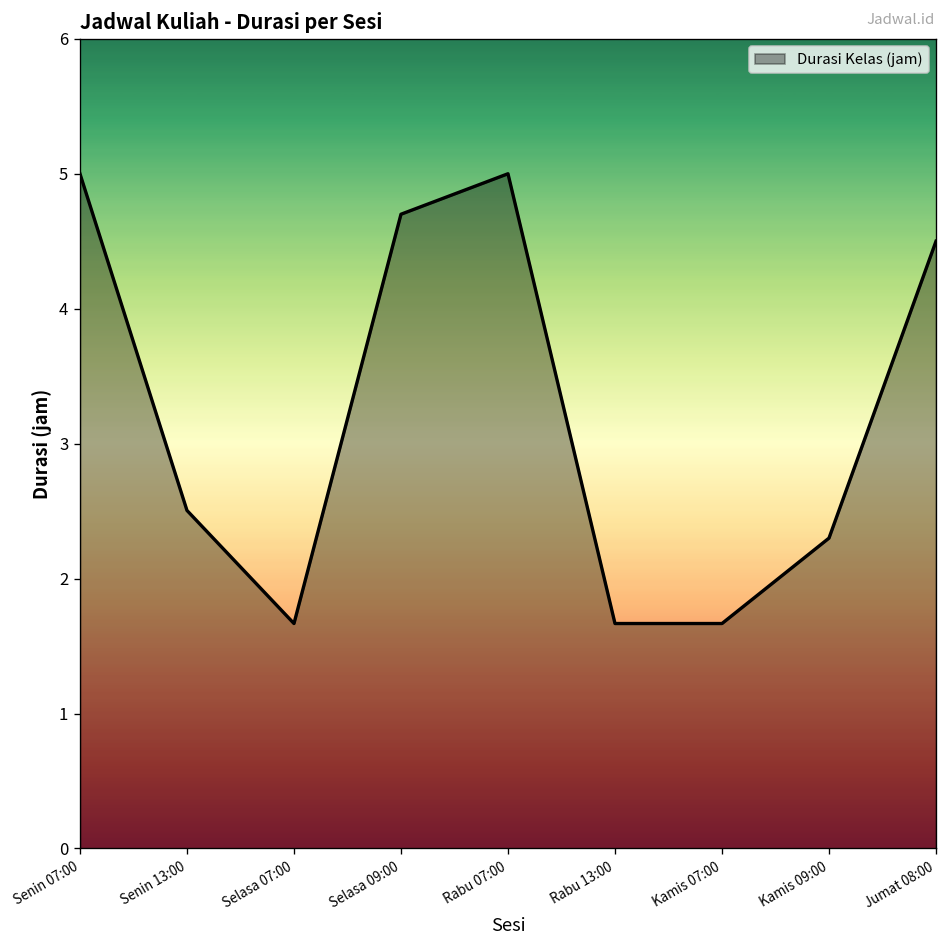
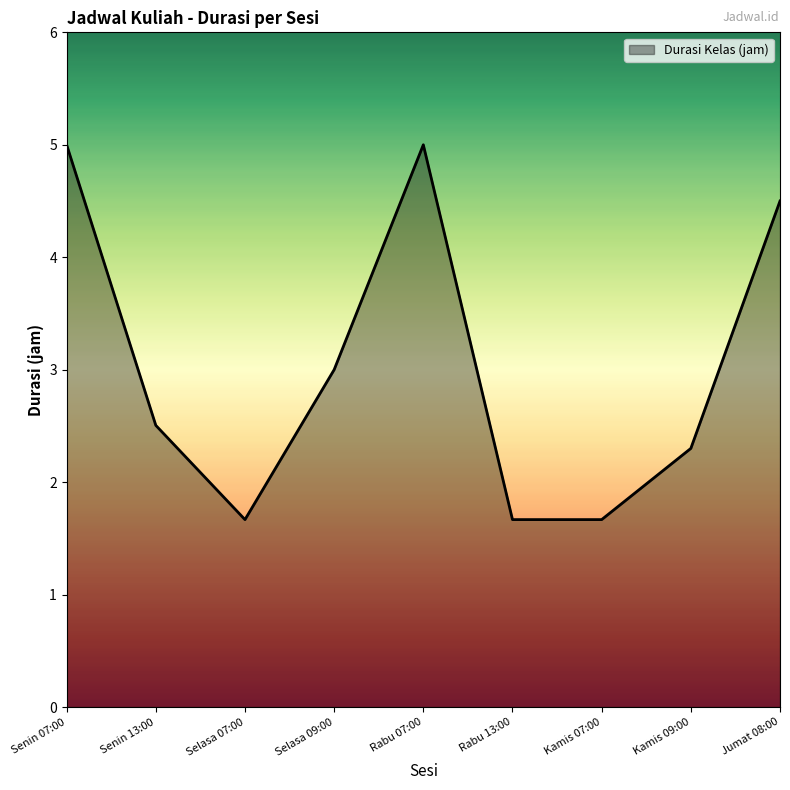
Selasa 09:00: 4.7 -> 3.0
